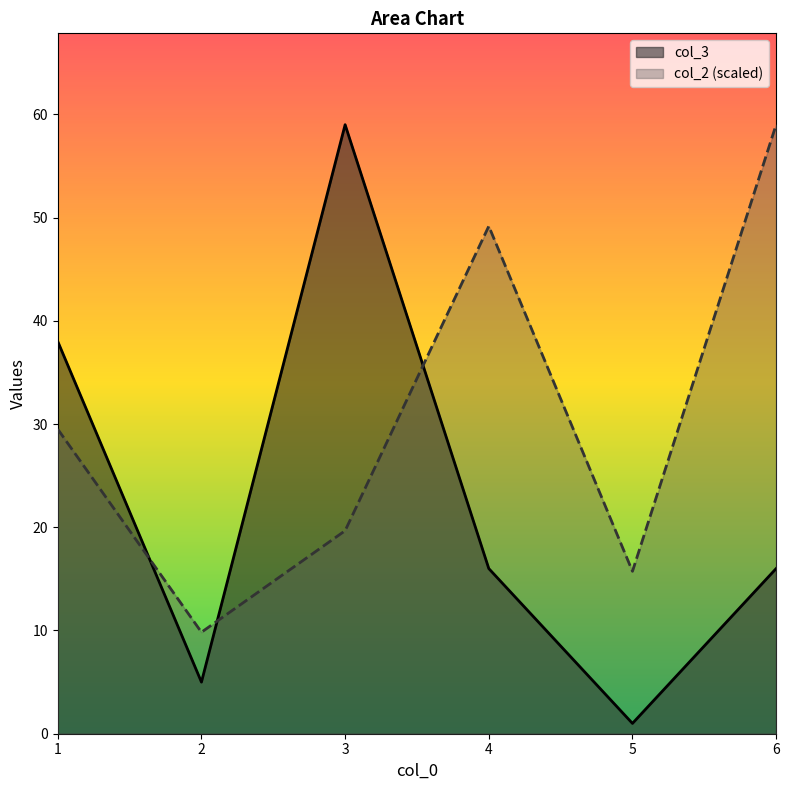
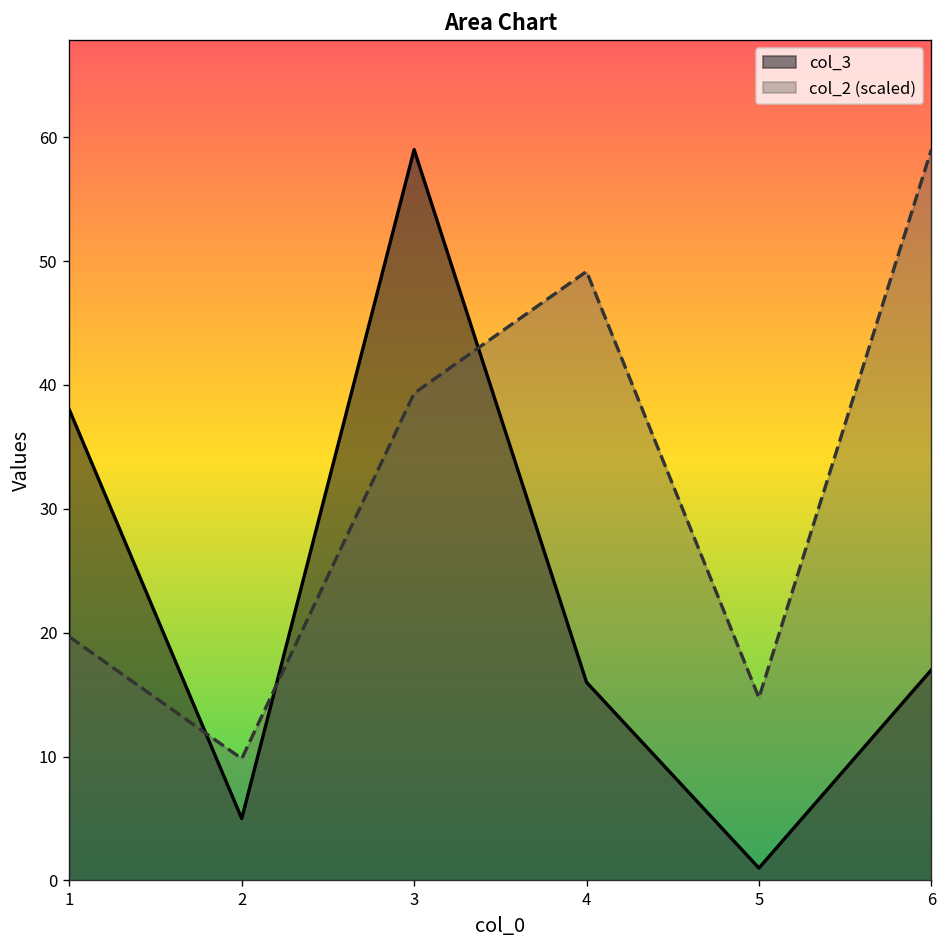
col_2 (scaled), 1: 29.5 -> 19.7
col_2 (scaled), 3: 19.7 -> 39.3
col_2 (scaled), 5: 15.7 -> 14.8
col_3, 6: 16 -> 17
